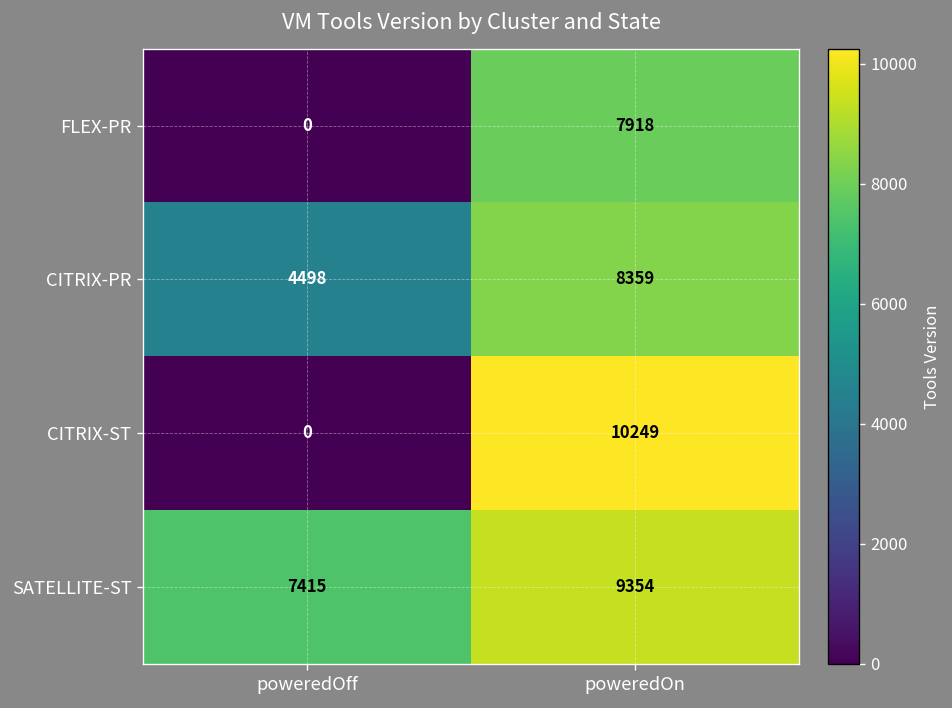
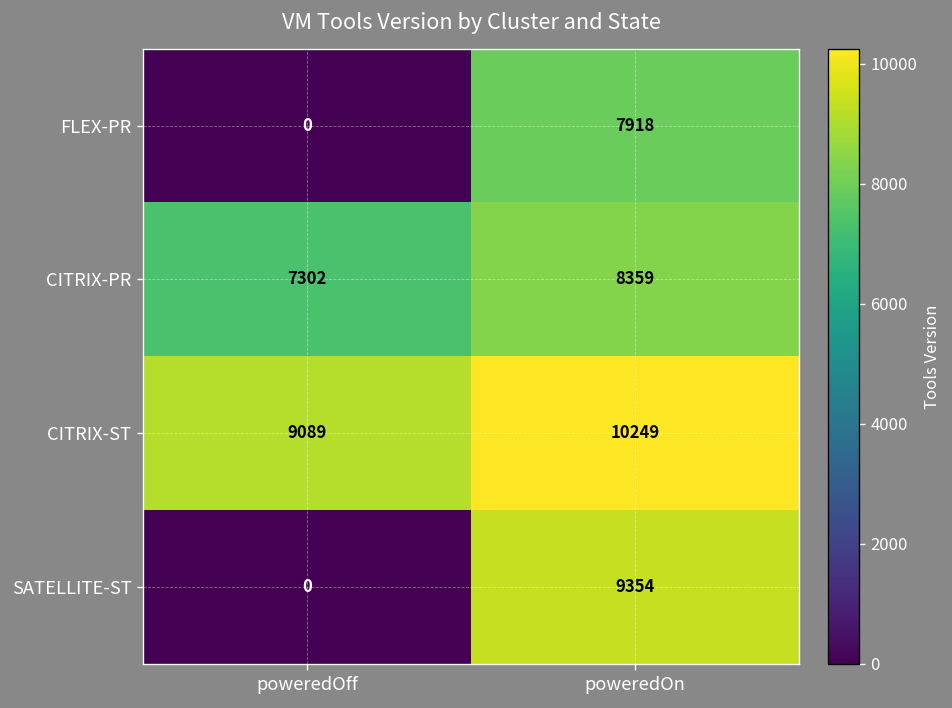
CITRIX-PR, poweredOff: 4498 -> 7302
CITRIX-ST, poweredOff: 0 -> 9089
SATELLITE-ST, poweredOff: 7415 -> 0
